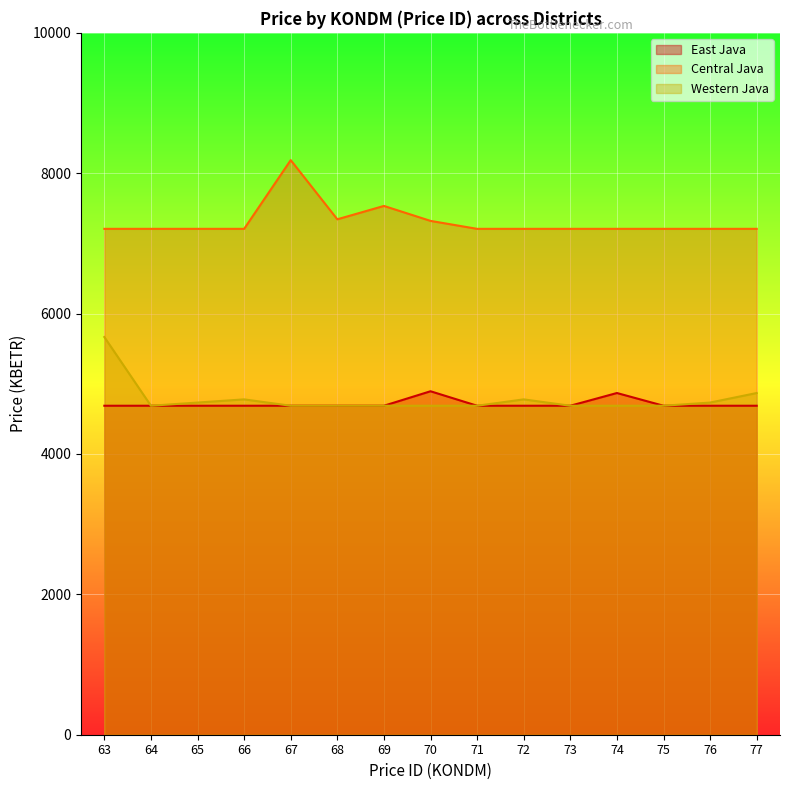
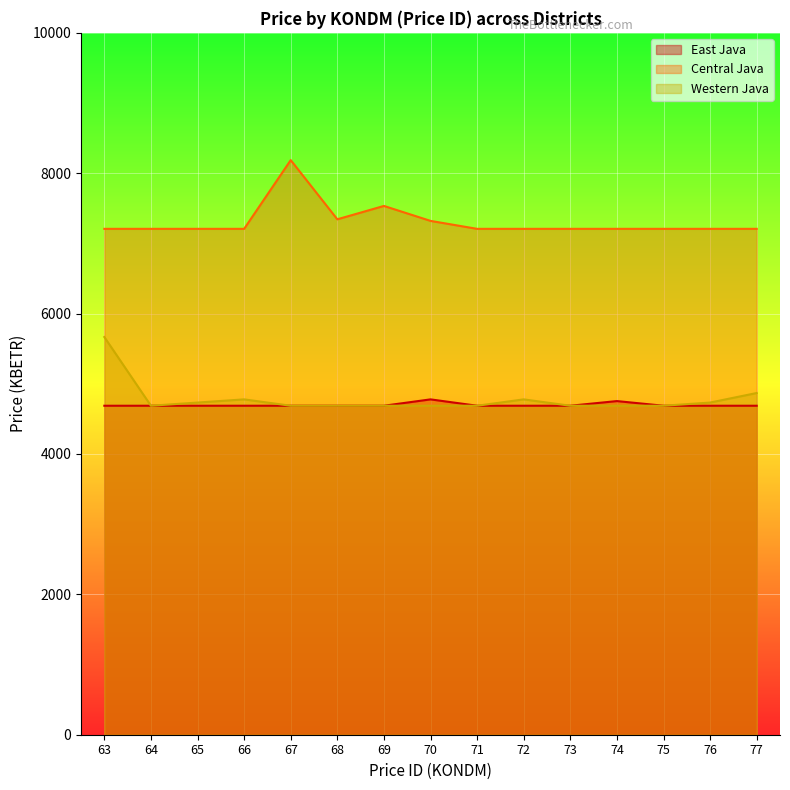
East Java, 70: 4900 -> 4800
East Java, 74: 4900 -> 4800
